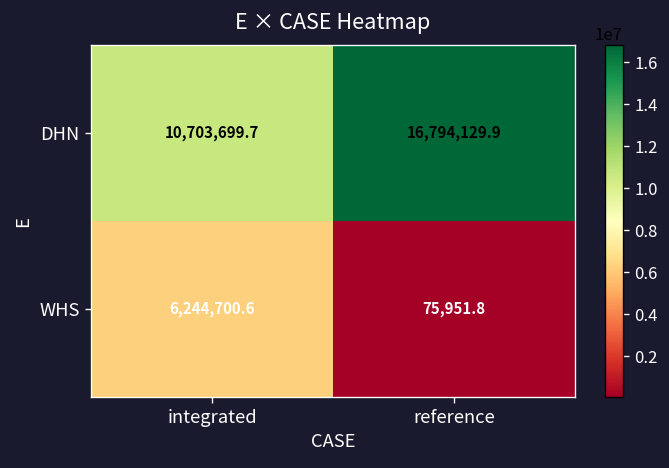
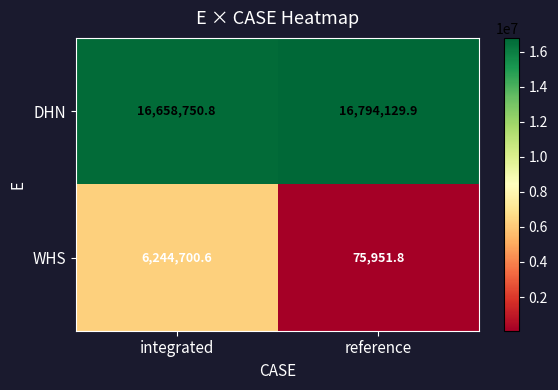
DHN, integrated: 10,703,699.7 -> 16,658,750.8
